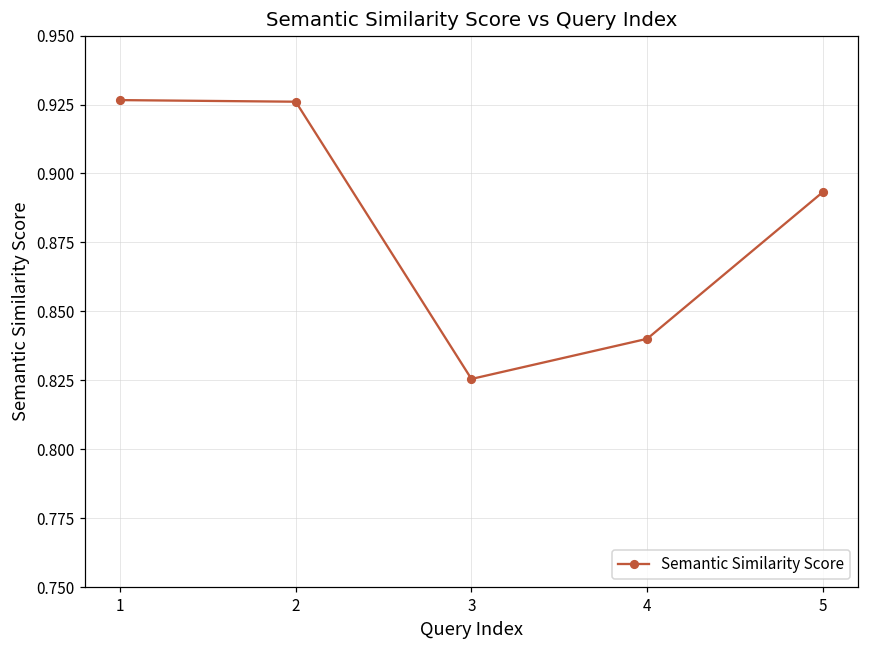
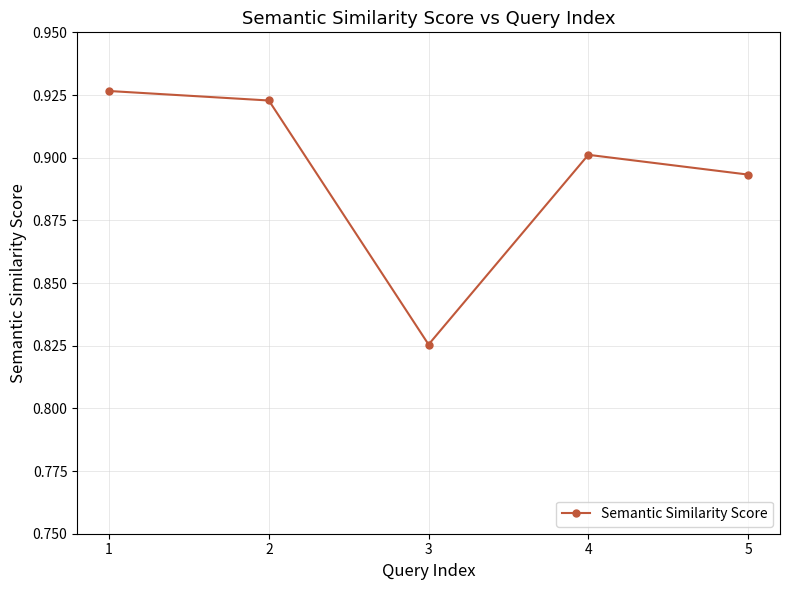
2: 0.926 -> 0.923
4: 0.840 -> 0.901
